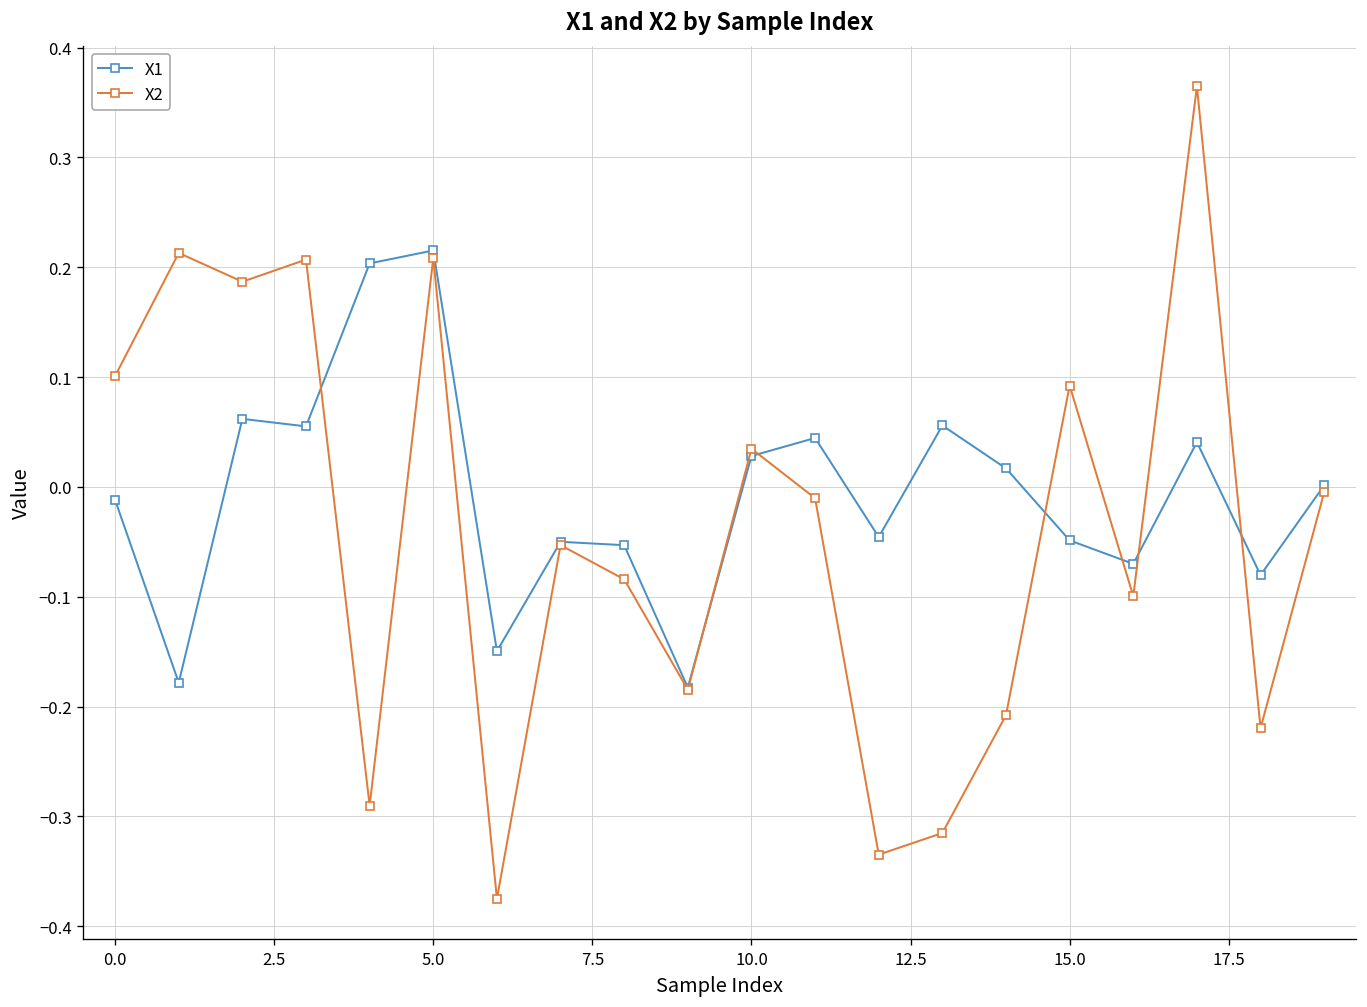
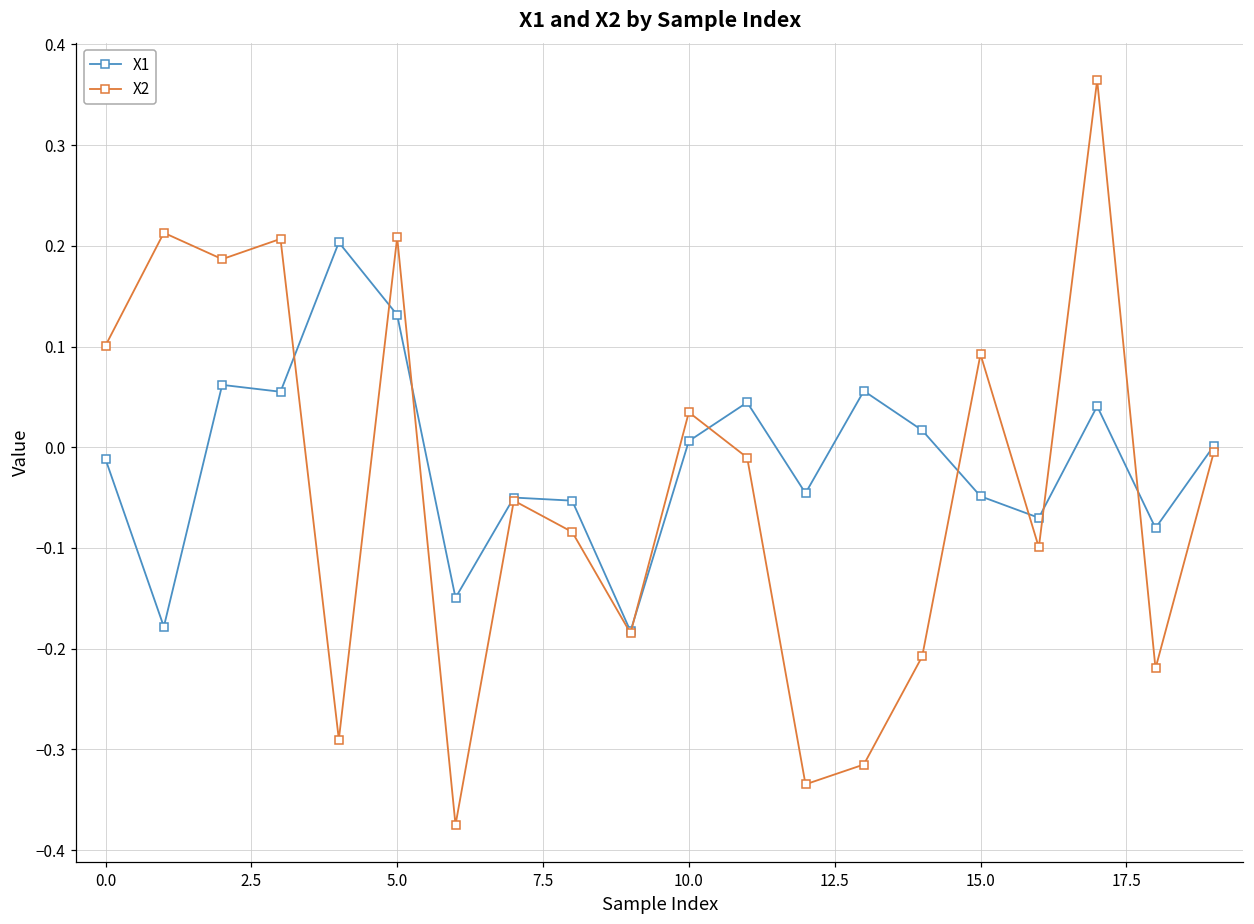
X1, 5.0: 0.22 -> 0.13
X1, 10.0: 0.03 -> 0.01
